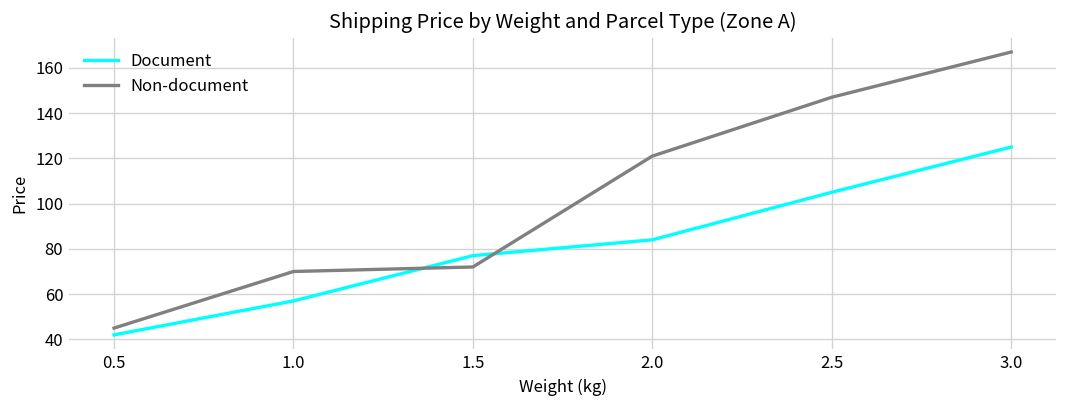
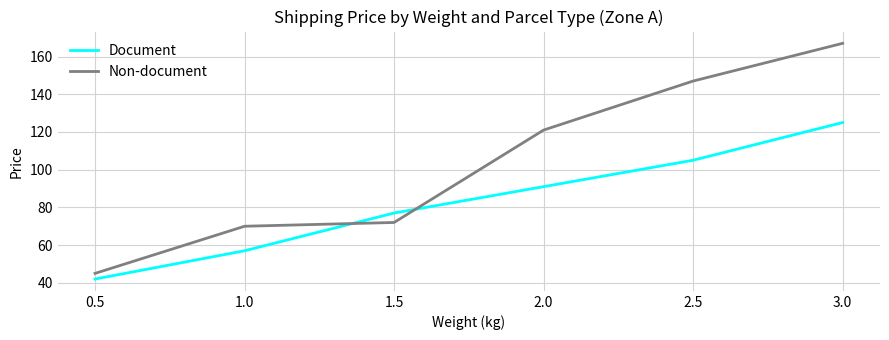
Document, 2.0: 84 -> 91
